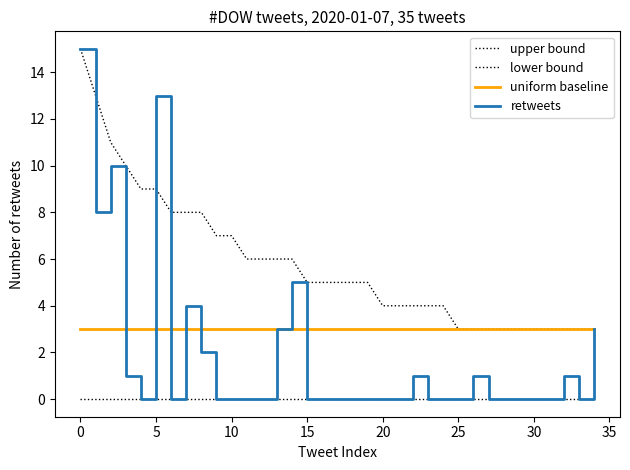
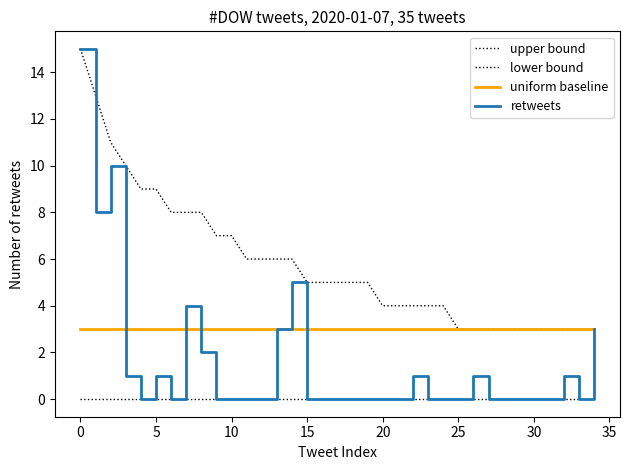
retweets, 5: 13 -> 1
